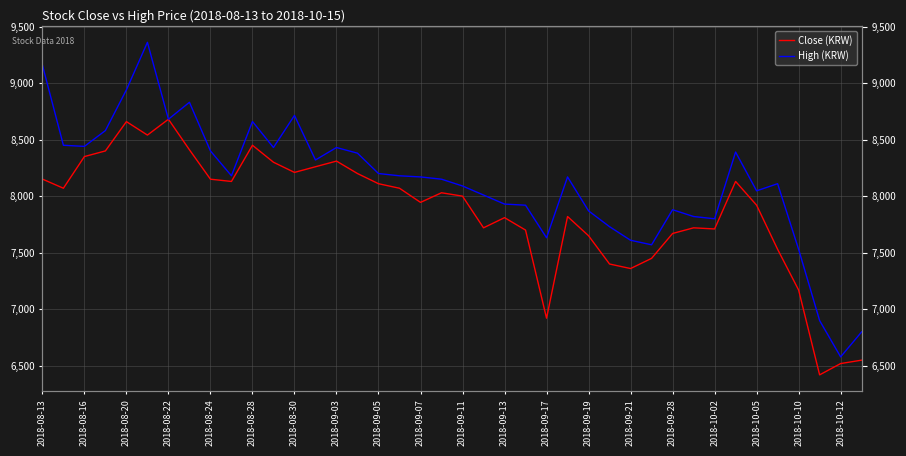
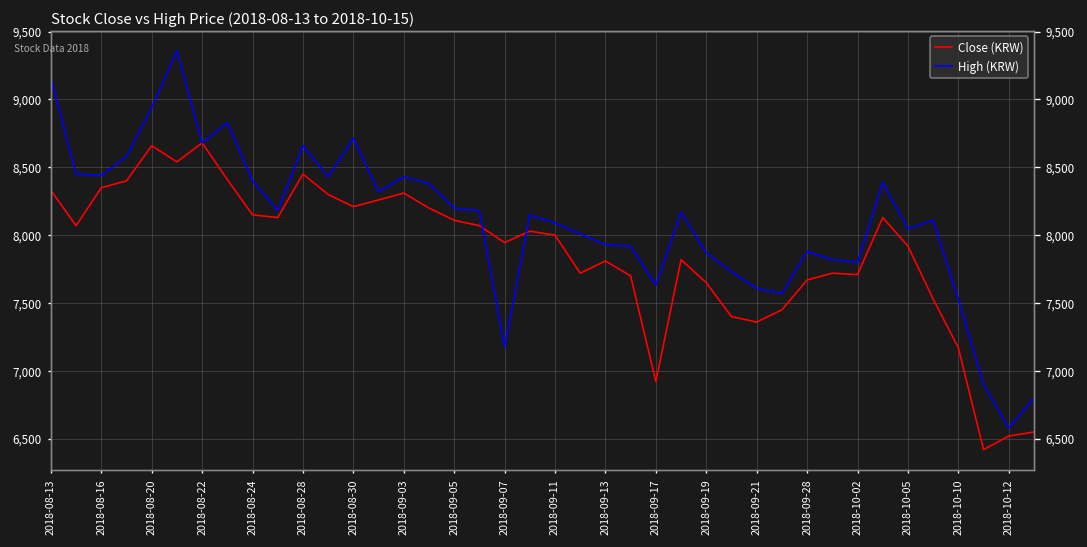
Close (KRW), 2018-08-13: 8,150 -> 8,330
High (KRW), 2018-09-07: 8,170 -> 7,180
